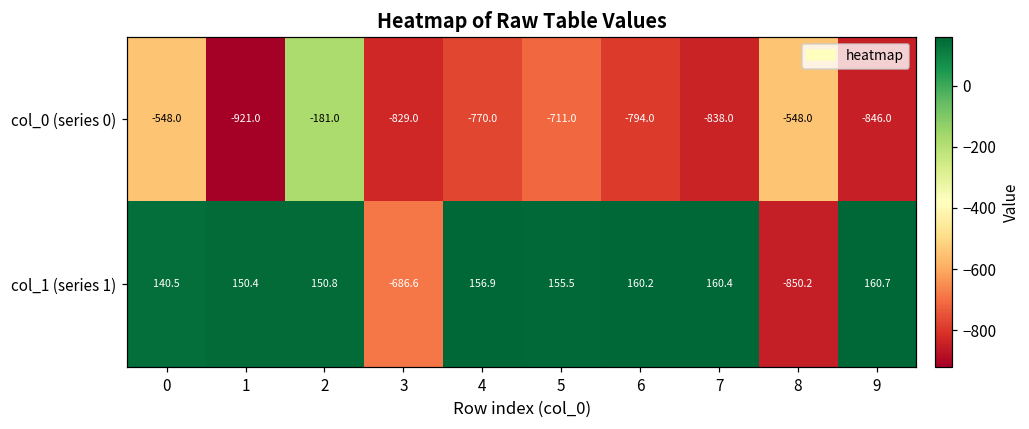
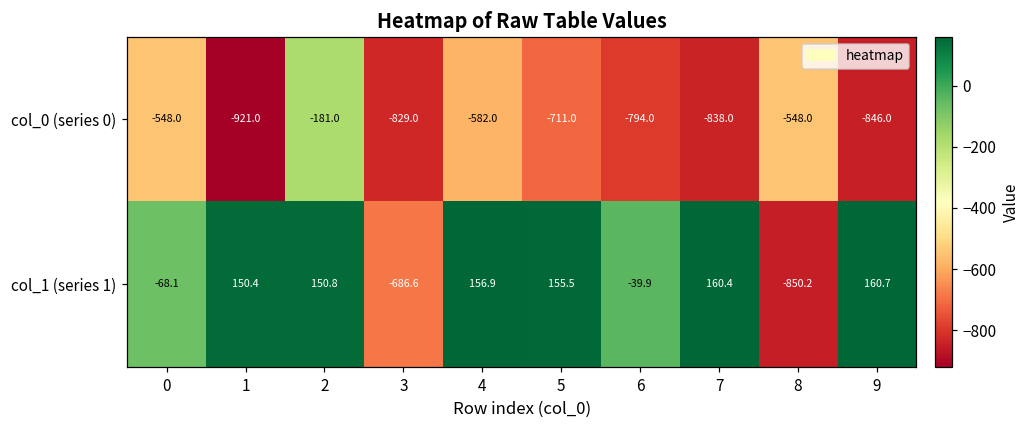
col_0 (series 0), 4: -770.0 -> -582.0
col_1 (series 1), 0: 140.5 -> -68.1
col_1 (series 1), 6: 160.2 -> -39.9
